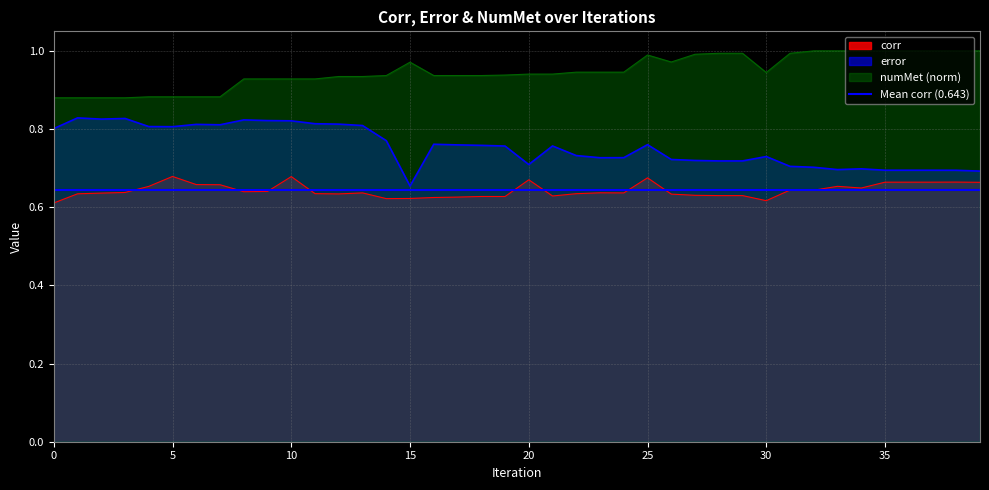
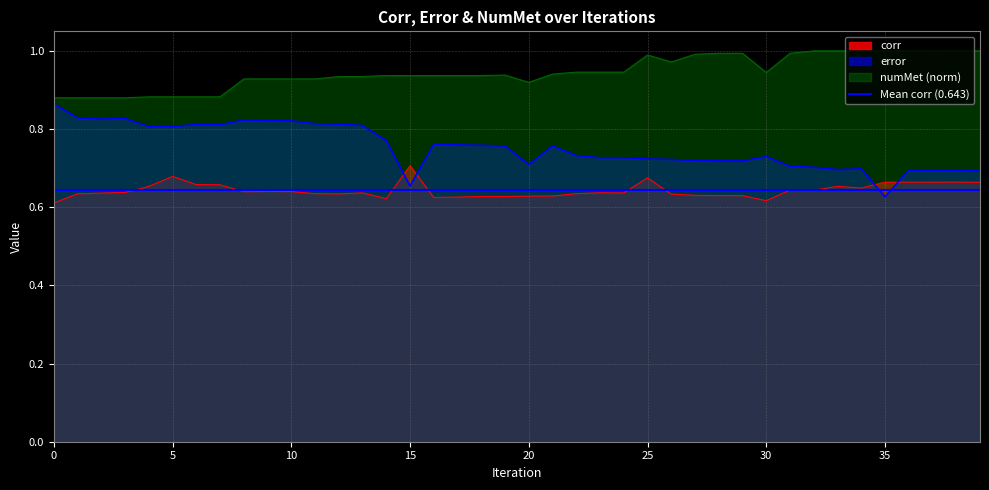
error, 0: 0.80 -> 0.86
corr, 10: 0.68 -> 0.64
corr, 15: 0.62 -> 0.71
numMet (norm), 15: 0.97 -> 0.94
corr, 20: 0.67 -> 0.63
numMet (norm), 20: 0.94 -> 0.92
error, 25: 0.76 -> 0.72
error, 35: 0.69 -> 0.63
